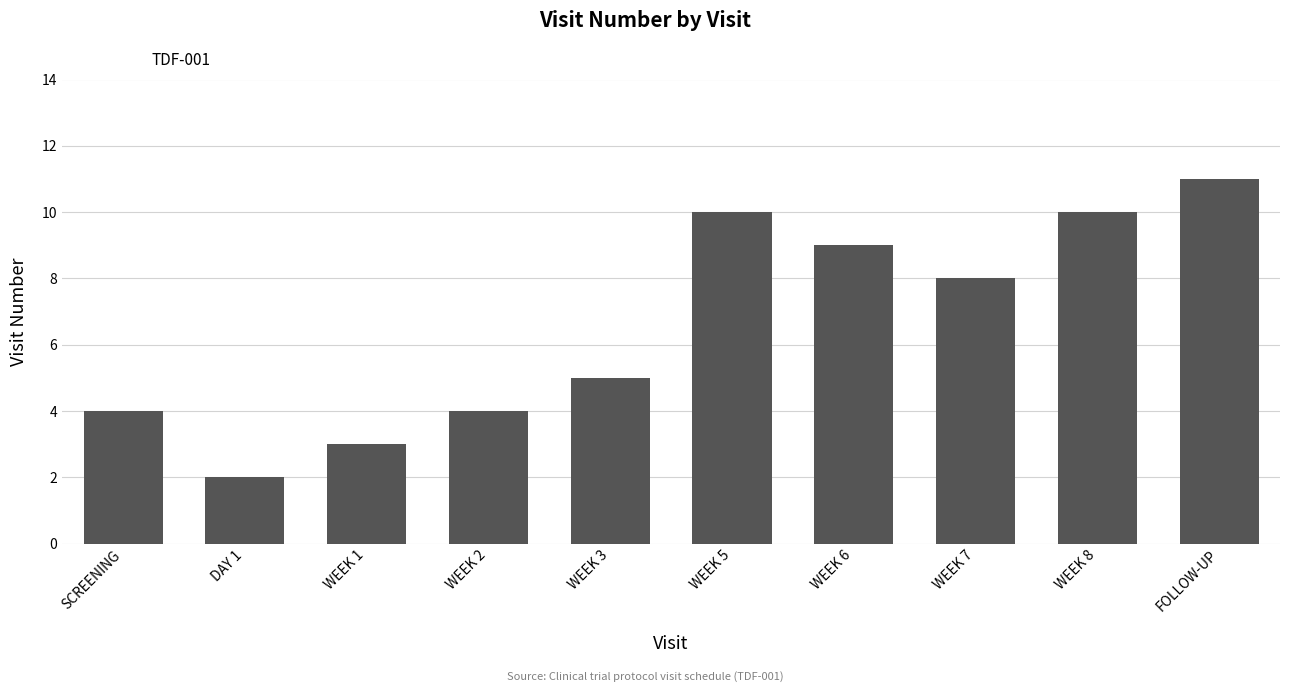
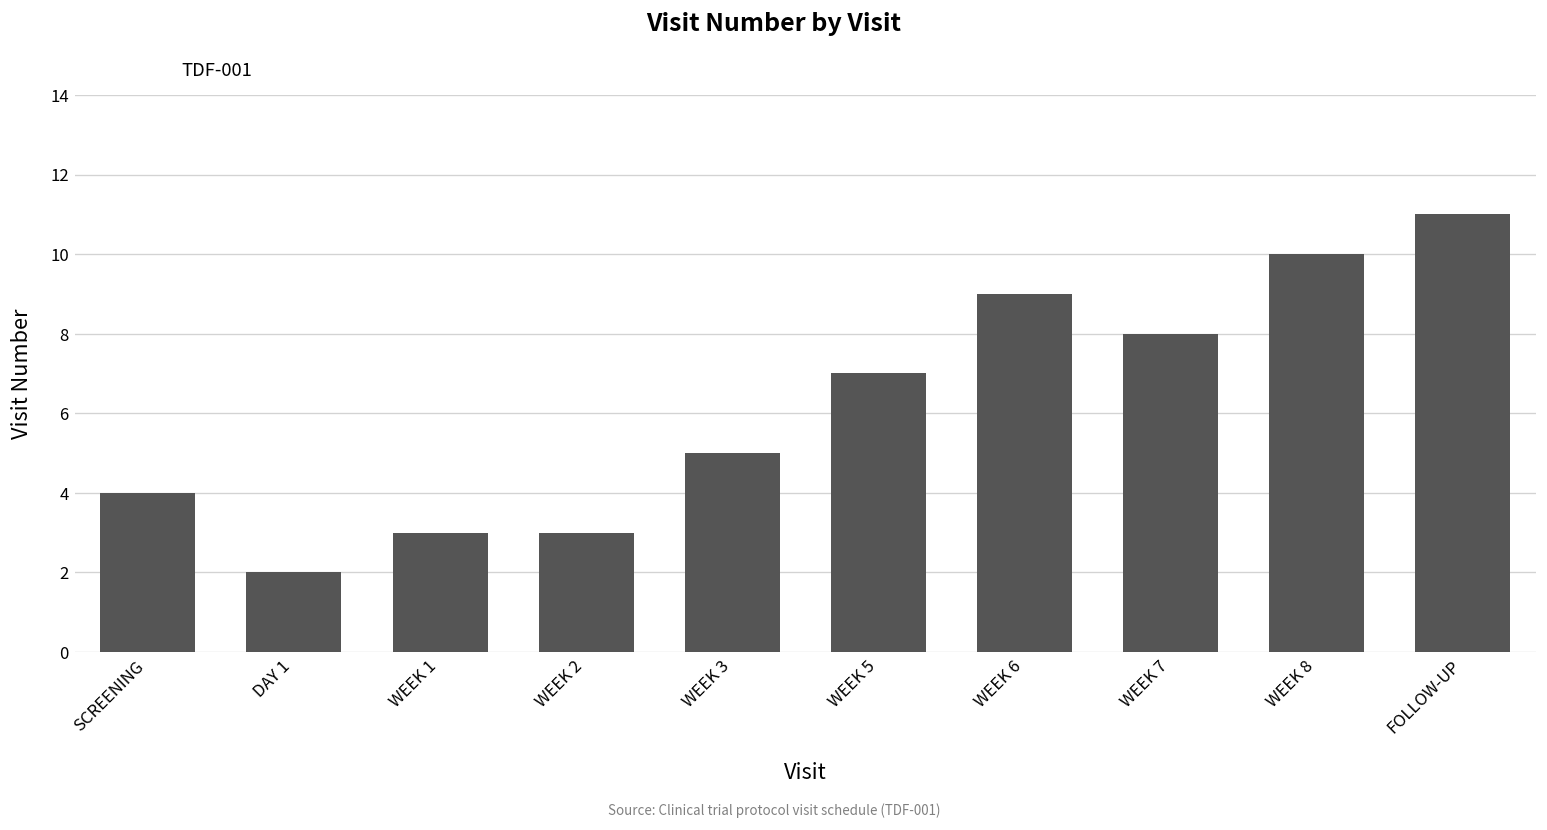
WEEK 2: 4 -> 3
WEEK 5: 10 -> 7
